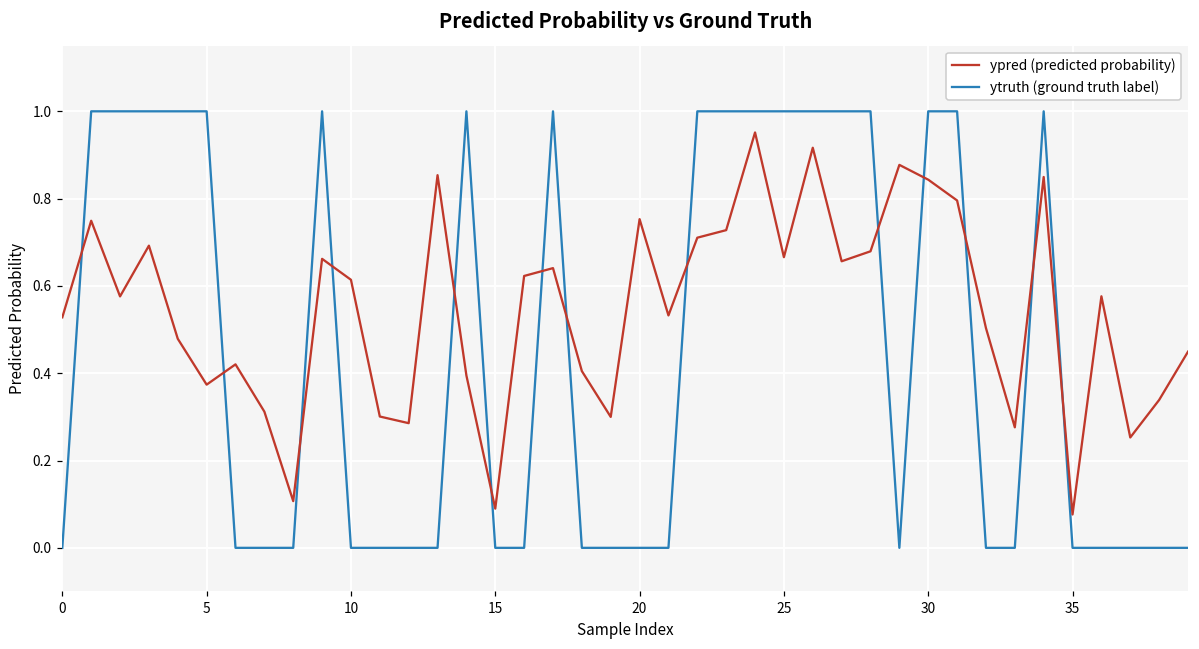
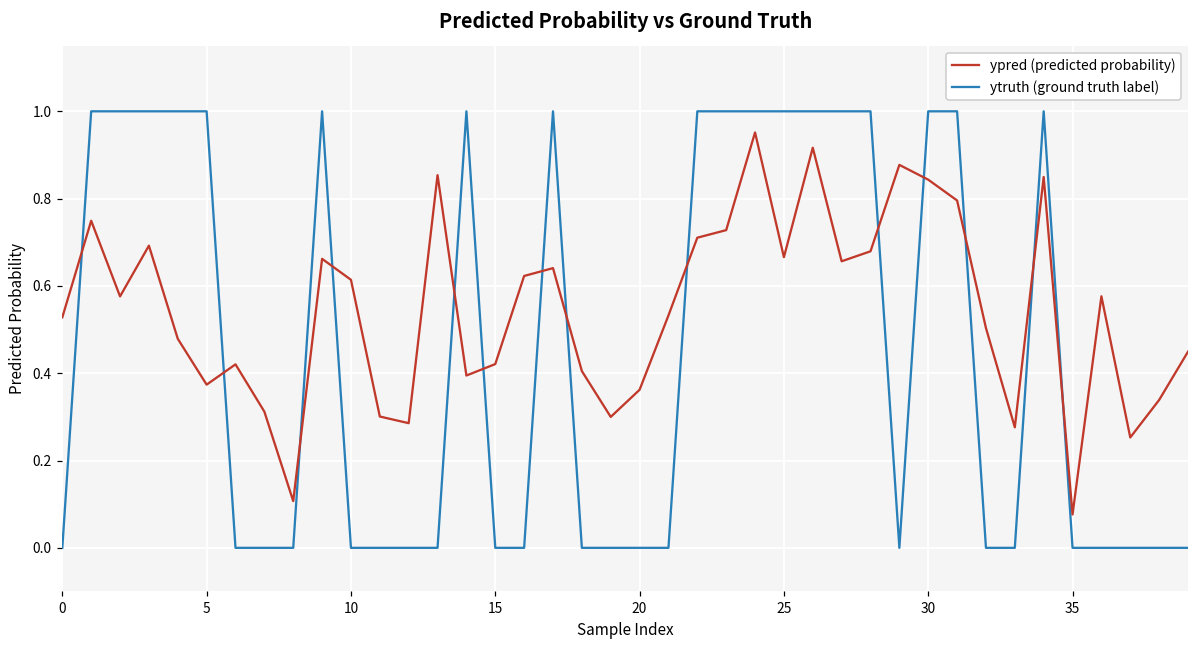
ypred (predicted probability), 15: 0.09 -> 0.42
ypred (predicted probability), 20: 0.75 -> 0.36
